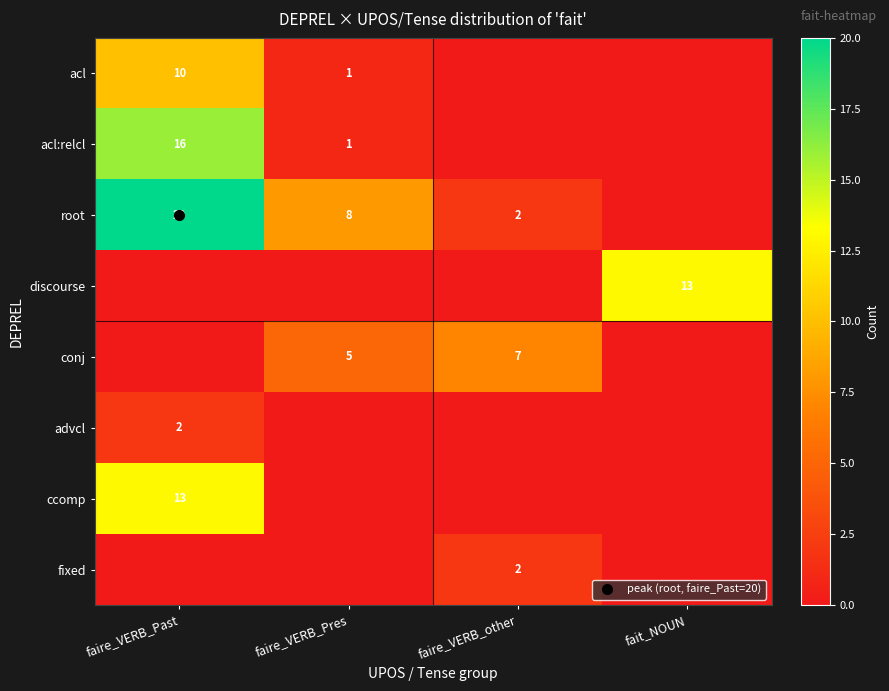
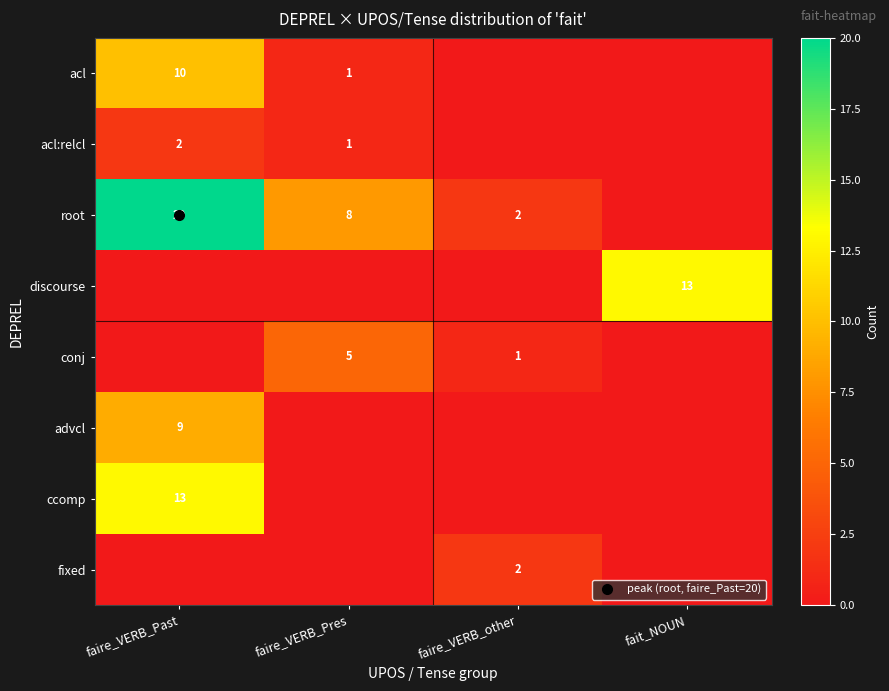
acl:relcl, faire_VERB_Past: 16 -> 2
conj, faire_VERB_other: 7 -> 1
advcl, faire_VERB_Past: 2 -> 9
